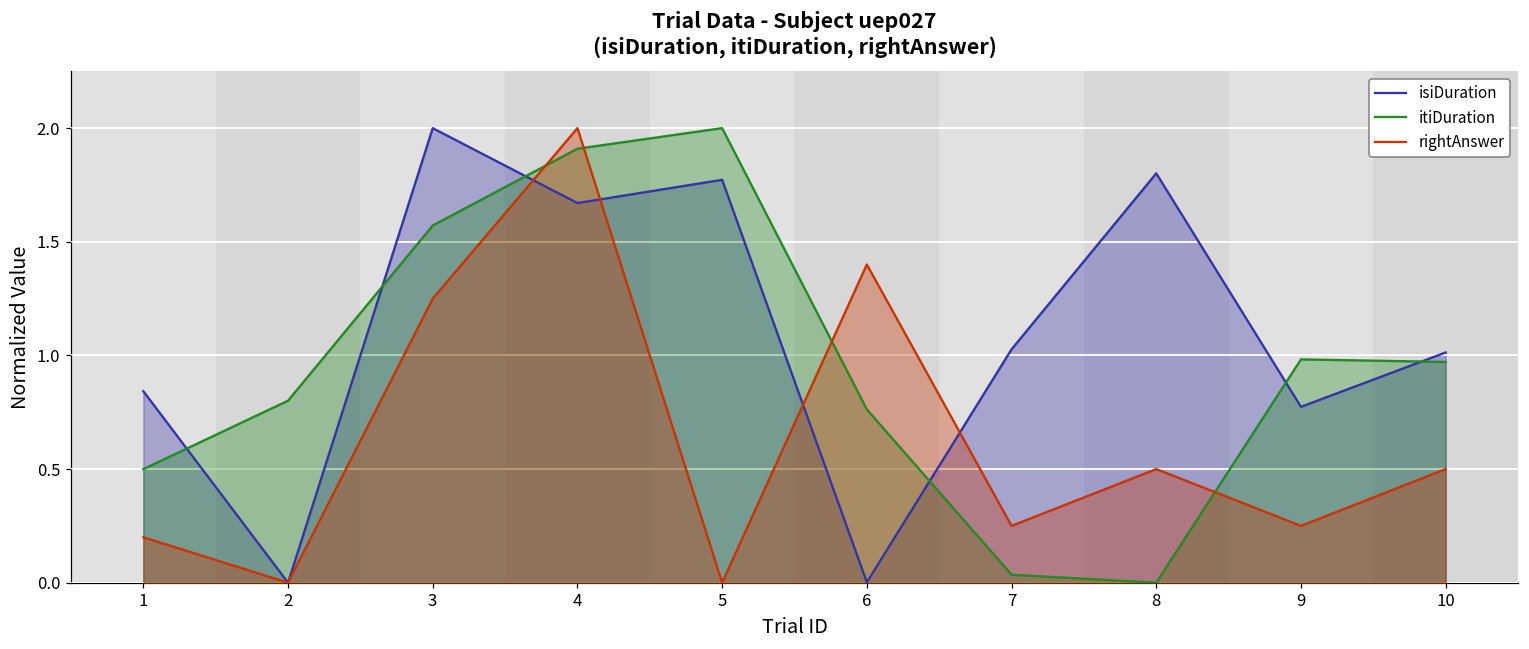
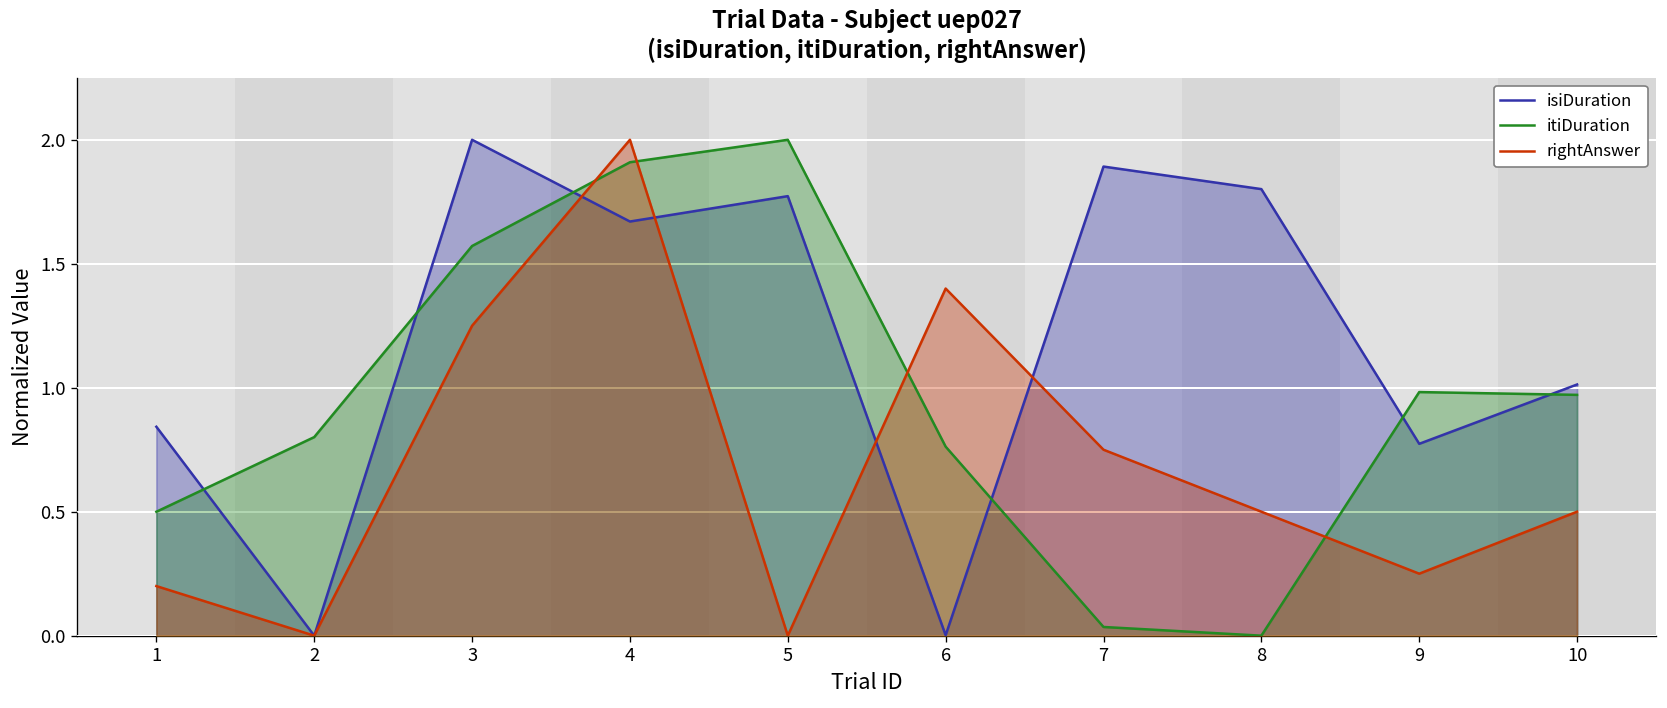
isiDuration, 7: 1.03 -> 1.89
rightAnswer, 7: 0.25 -> 0.75
